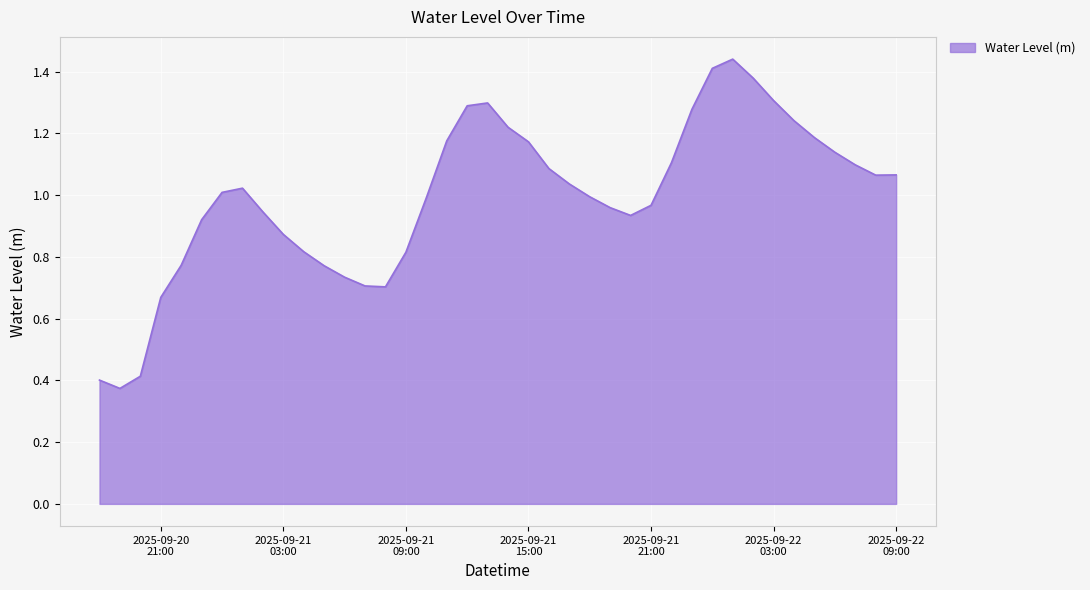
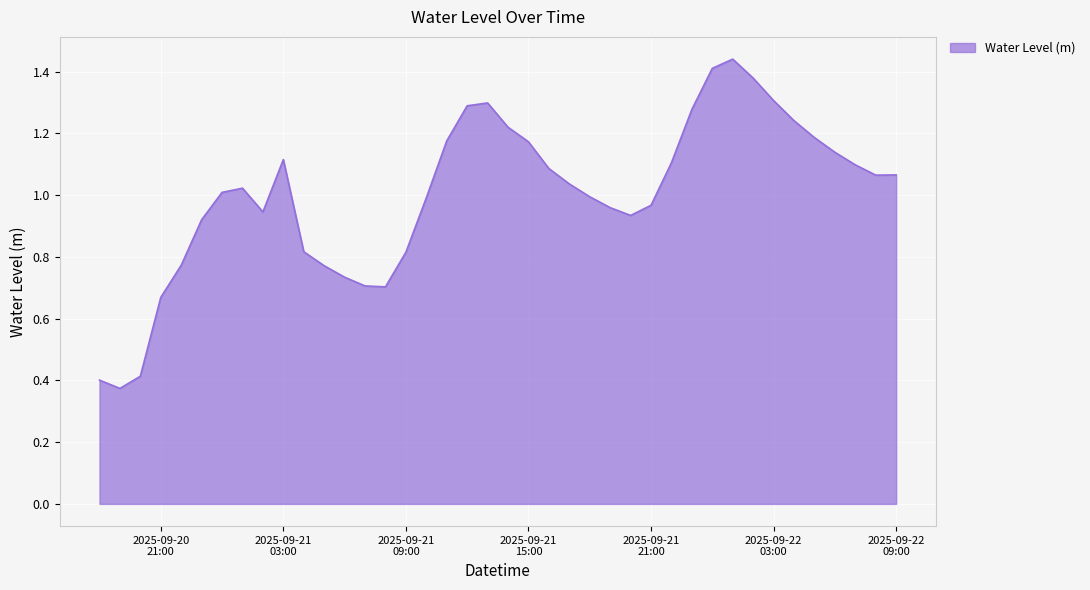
2025-09-21 03:00: 0.87 -> 1.12
